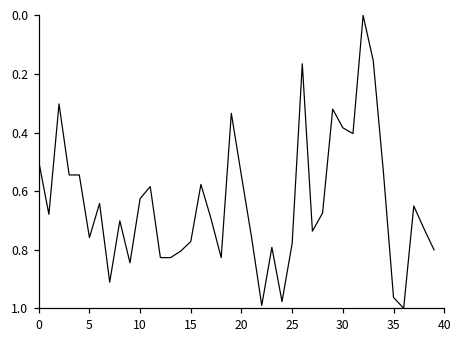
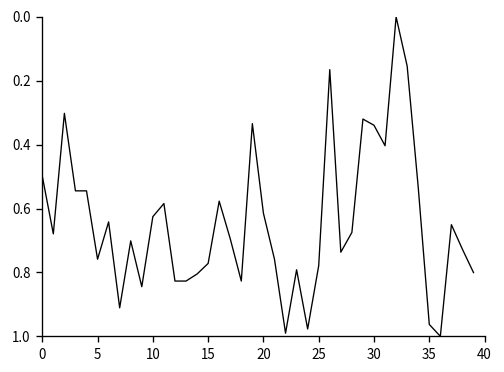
20: 0.55 -> 0.61
30: 0.38 -> 0.34
